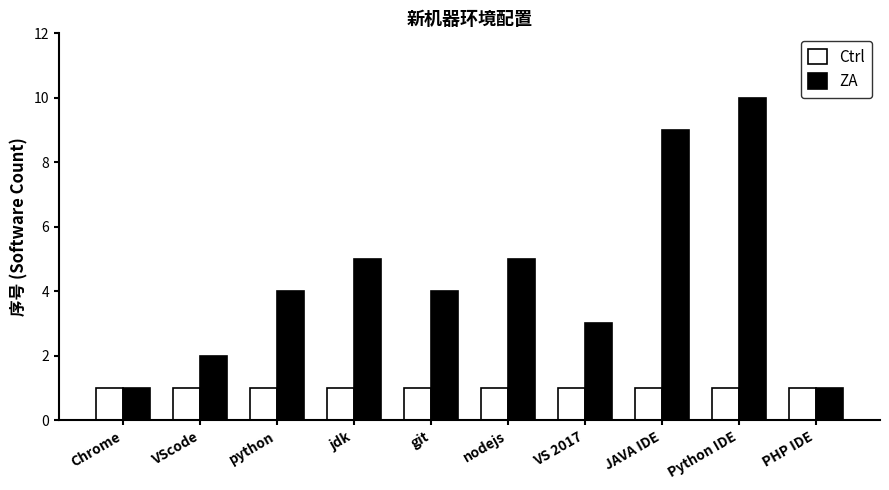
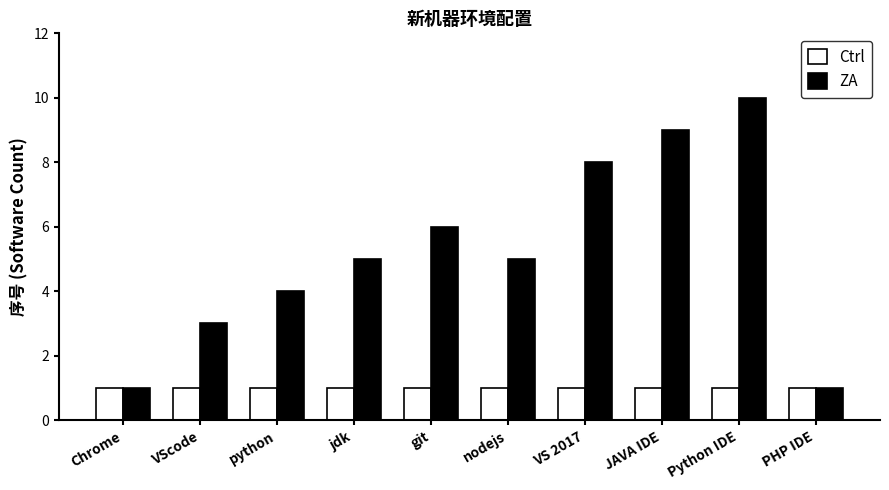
ZA, VScode: 2 -> 3
ZA, git: 4 -> 6
ZA, VS 2017: 3 -> 8
